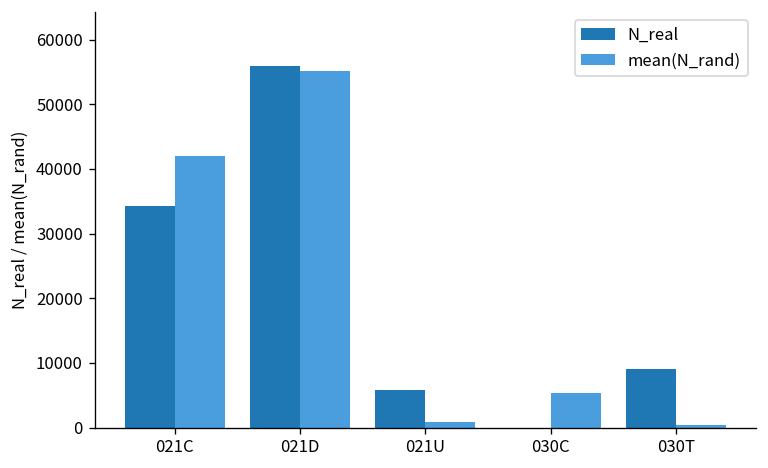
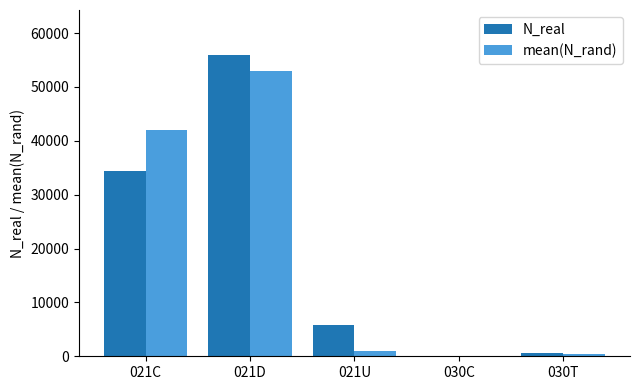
mean(N_rand), 021D: 55000 -> 53000
mean(N_rand), 030C: 5000 -> 0
N_real, 030T: 9000 -> 1000
